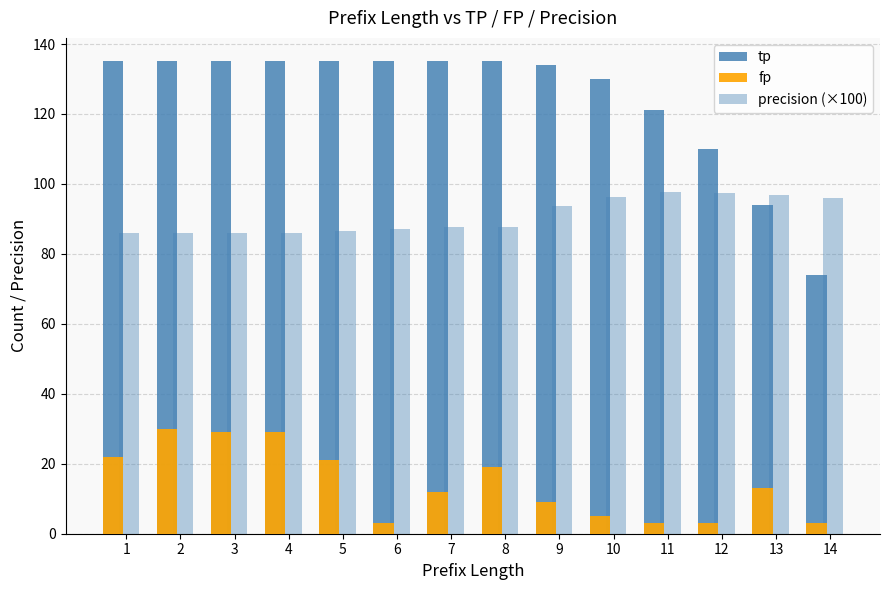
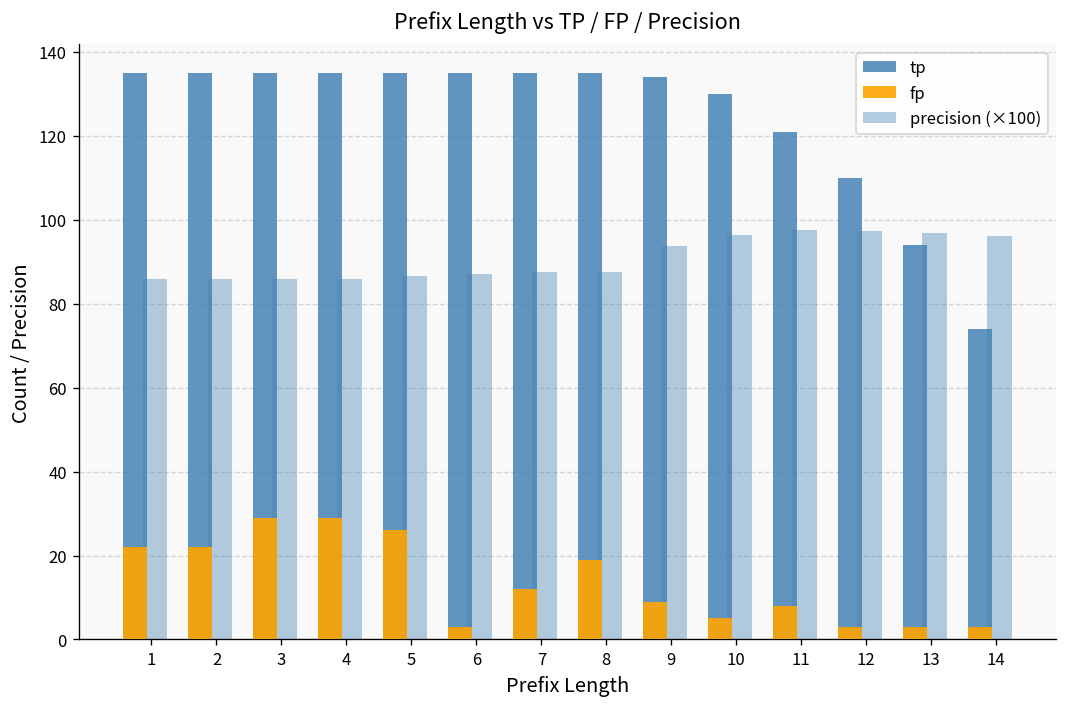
fp, 2: 30 -> 22
fp, 5: 21 -> 26
fp, 11: 3 -> 8
fp, 13: 13 -> 3
